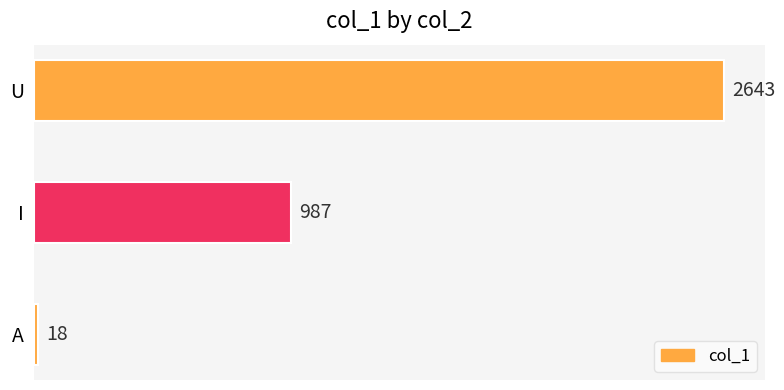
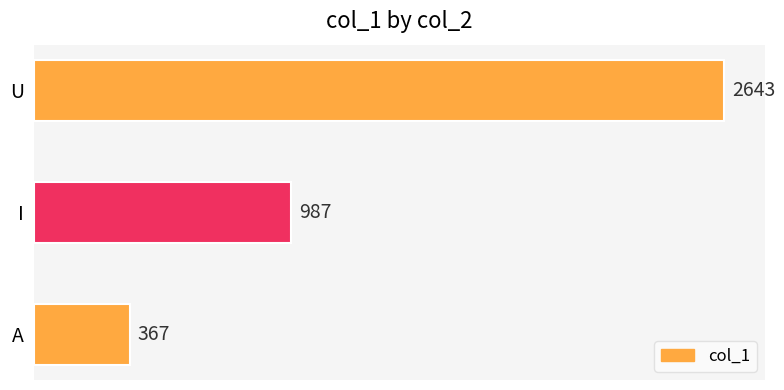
A: 18 -> 367
